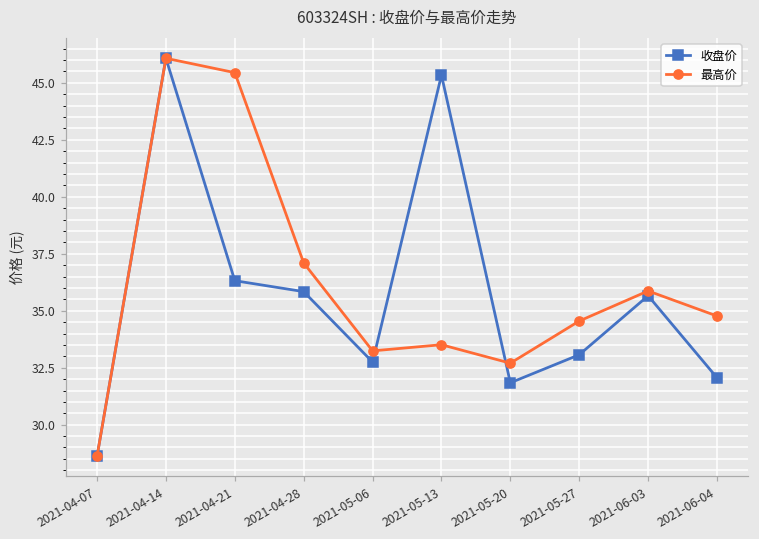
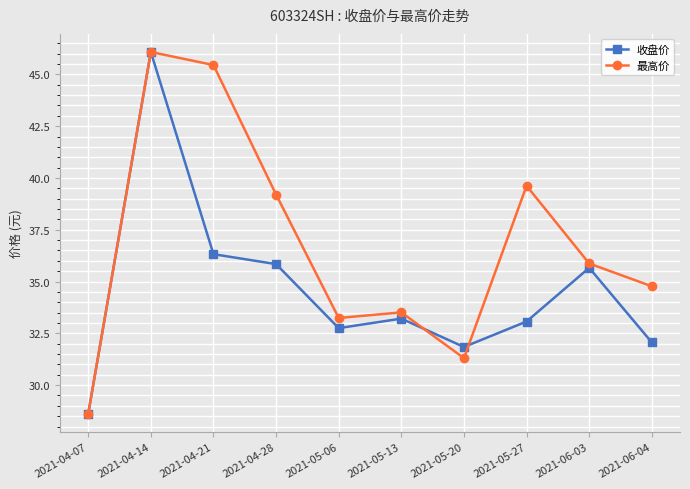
最高价, 2021-04-28: 37.1 -> 39.2
收盘价, 2021-05-13: 45.3 -> 33.2
最高价, 2021-05-20: 32.7 -> 31.3
最高价, 2021-05-27: 34.6 -> 39.6
